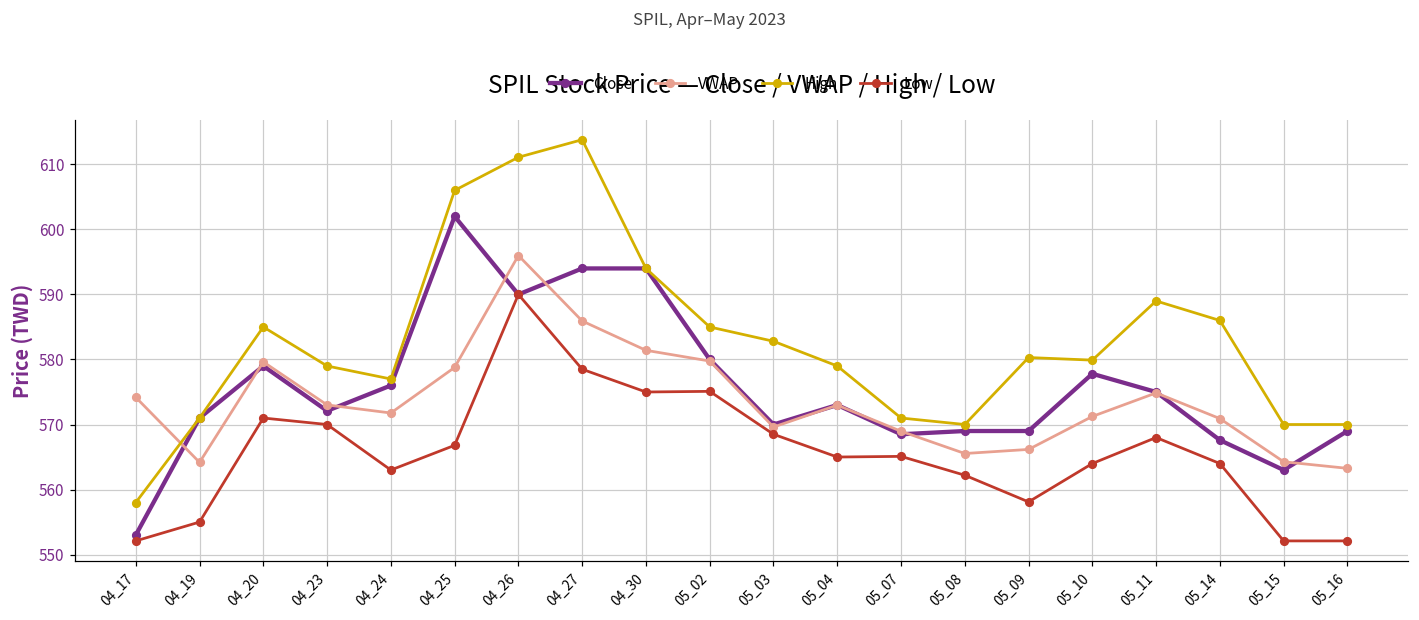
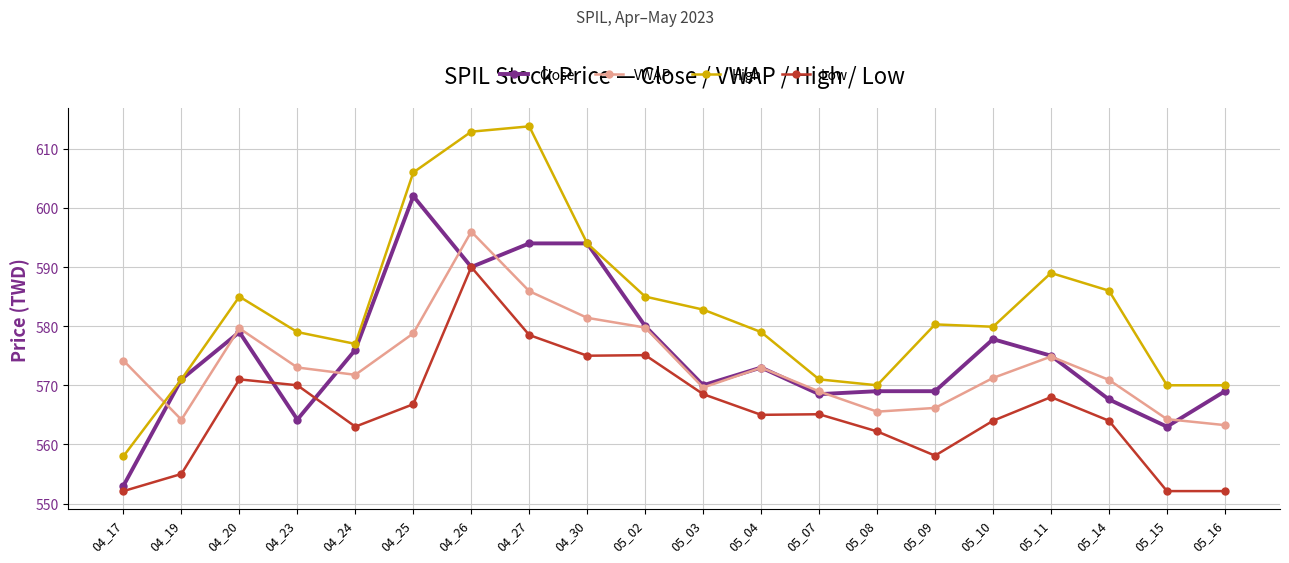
Close, 04_23: 572 -> 564
High, 04_26: 611 -> 613
